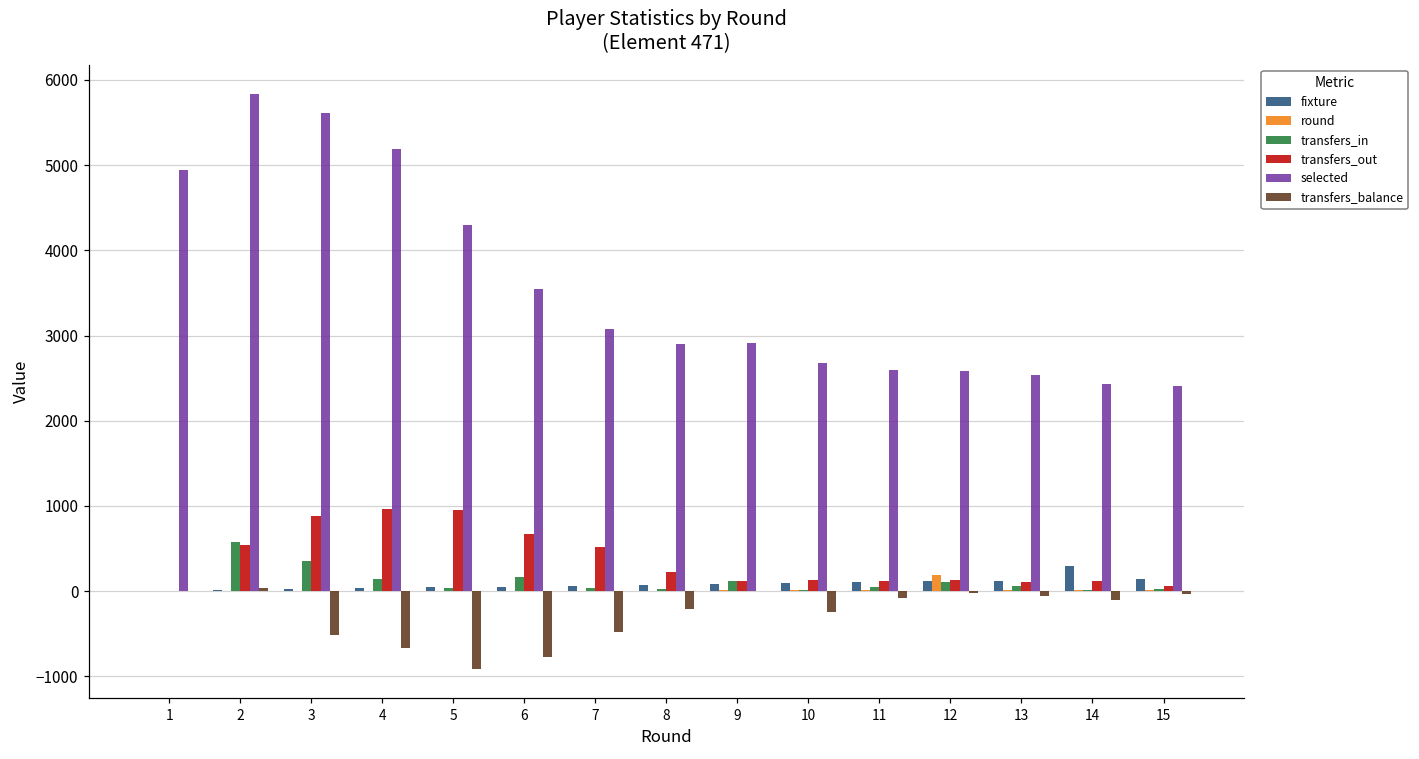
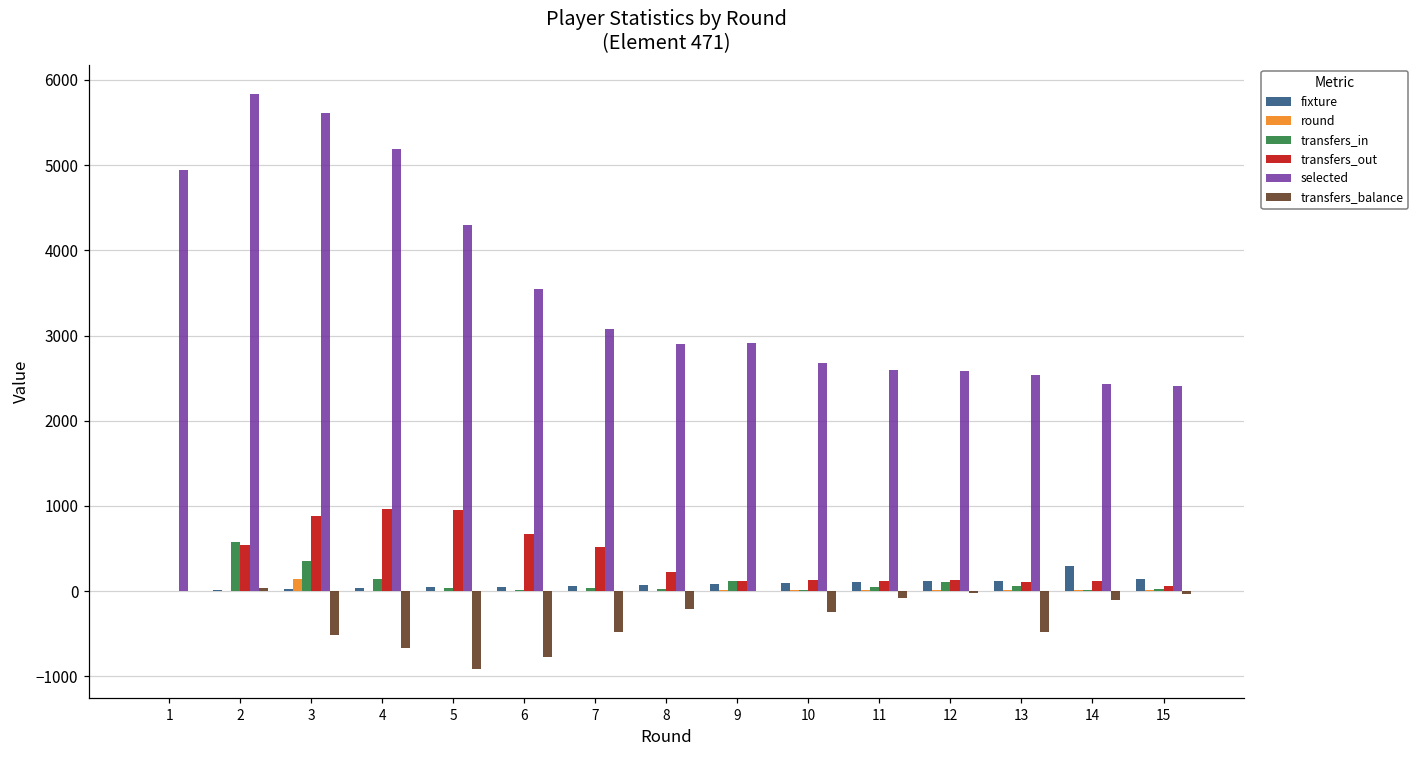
round, 3: 0 -> 100
transfers_in, 6: 200 -> 0
round, 12: 200 -> 0
transfers_balance, 13: -100 -> -500
